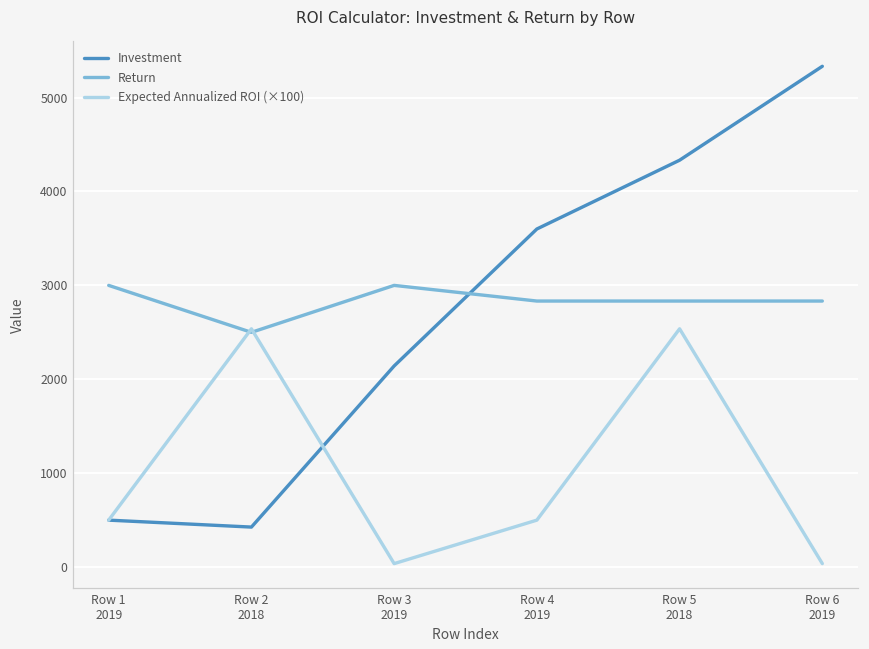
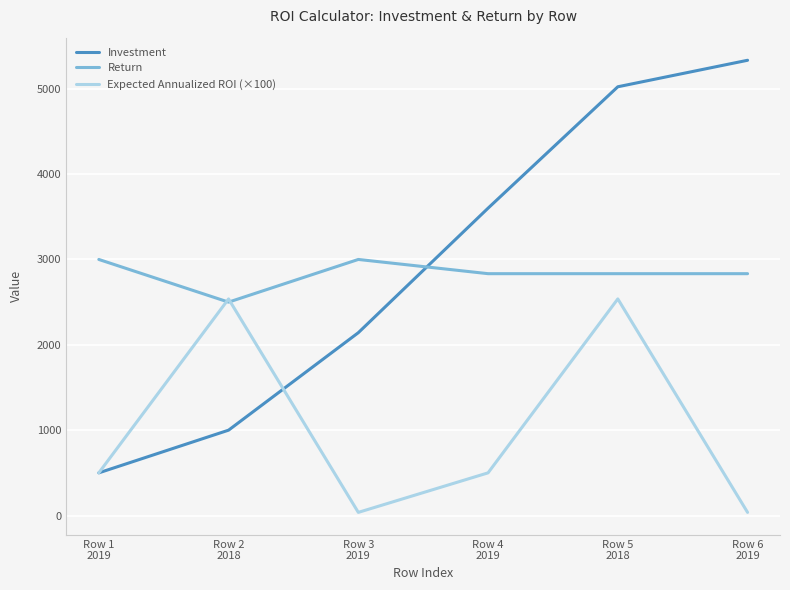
Investment, Row 2 2018: 400 -> 1000
Investment, Row 5 2018: 4300 -> 5000
